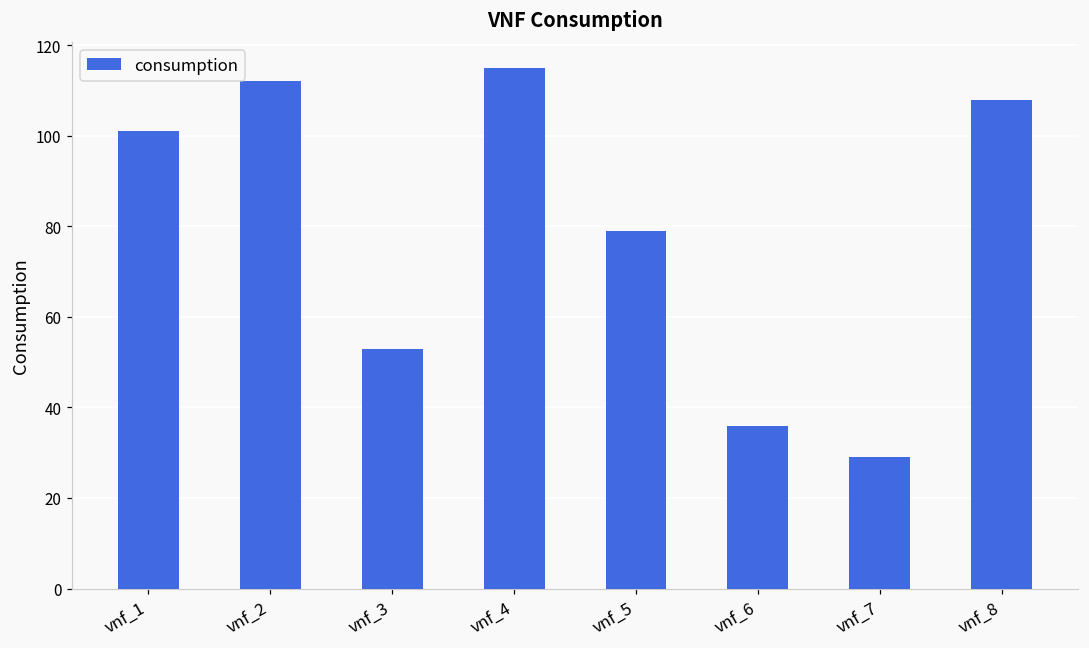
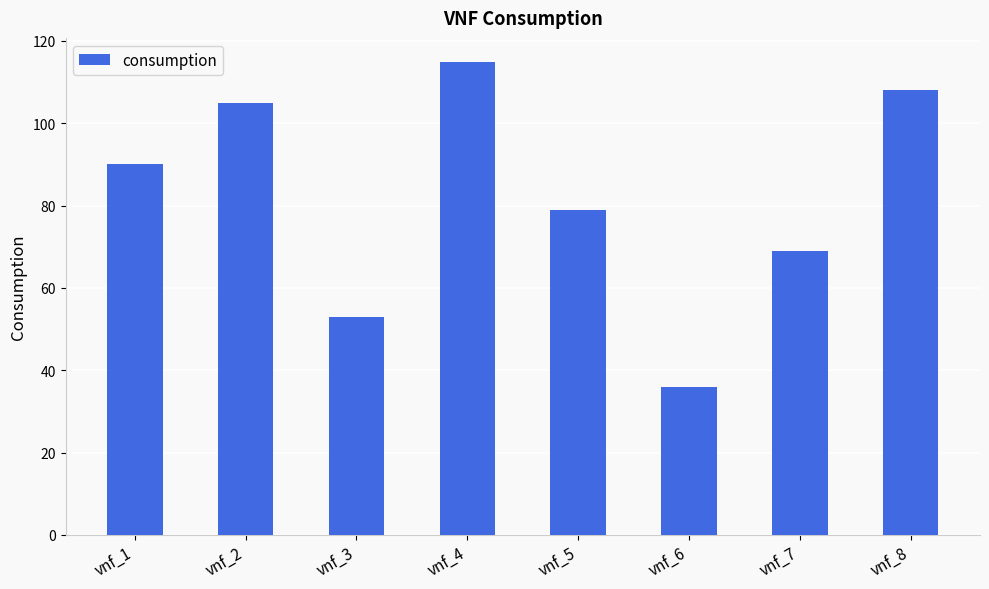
vnf_1: 101 -> 90
vnf_2: 112 -> 105
vnf_7: 29 -> 69
